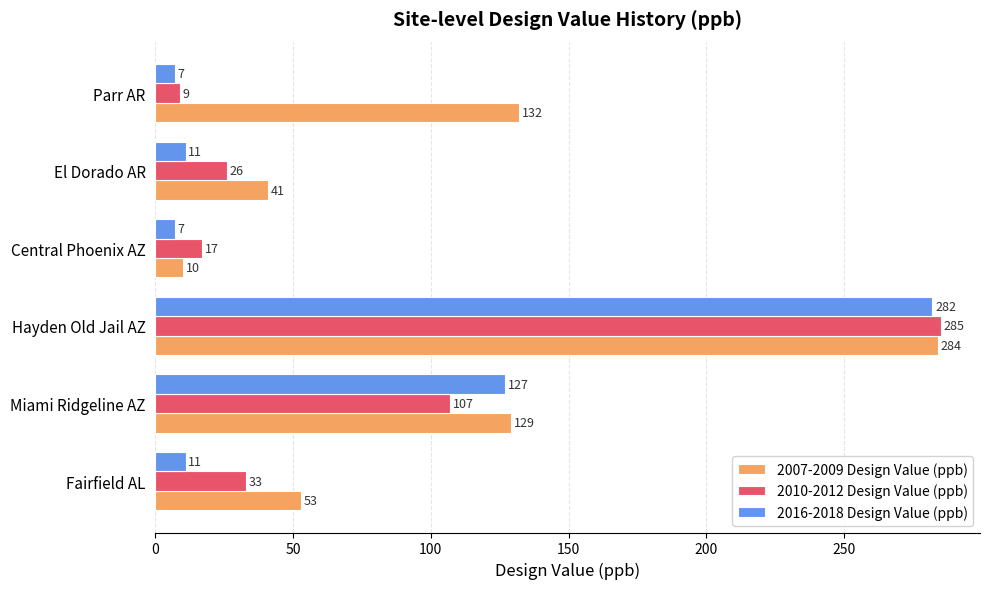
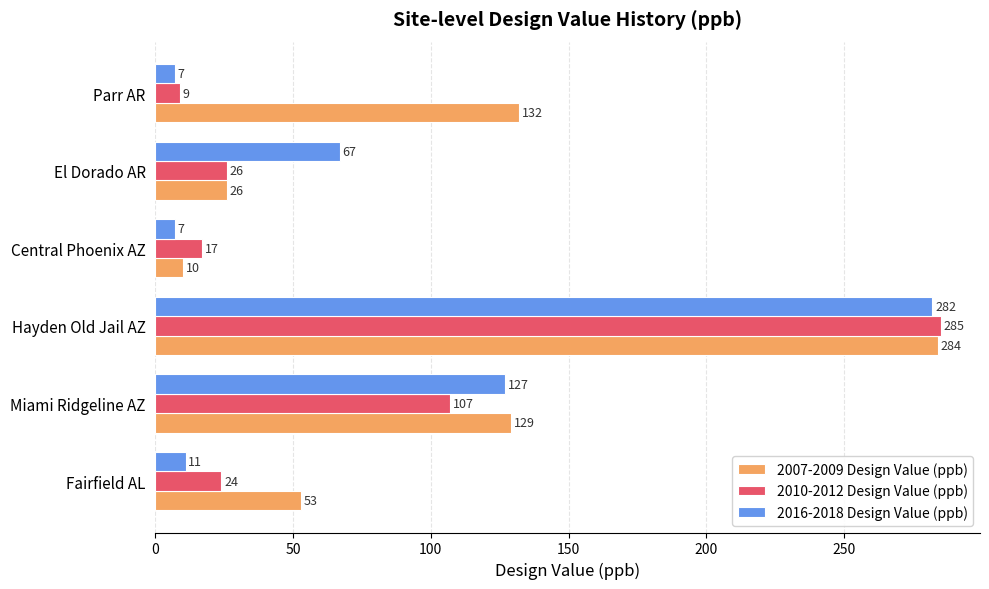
2016-2018 Design Value (ppb), El Dorado AR: 11 -> 67
2007-2009 Design Value (ppb), El Dorado AR: 41 -> 26
2010-2012 Design Value (ppb), Fairfield AL: 33 -> 24
